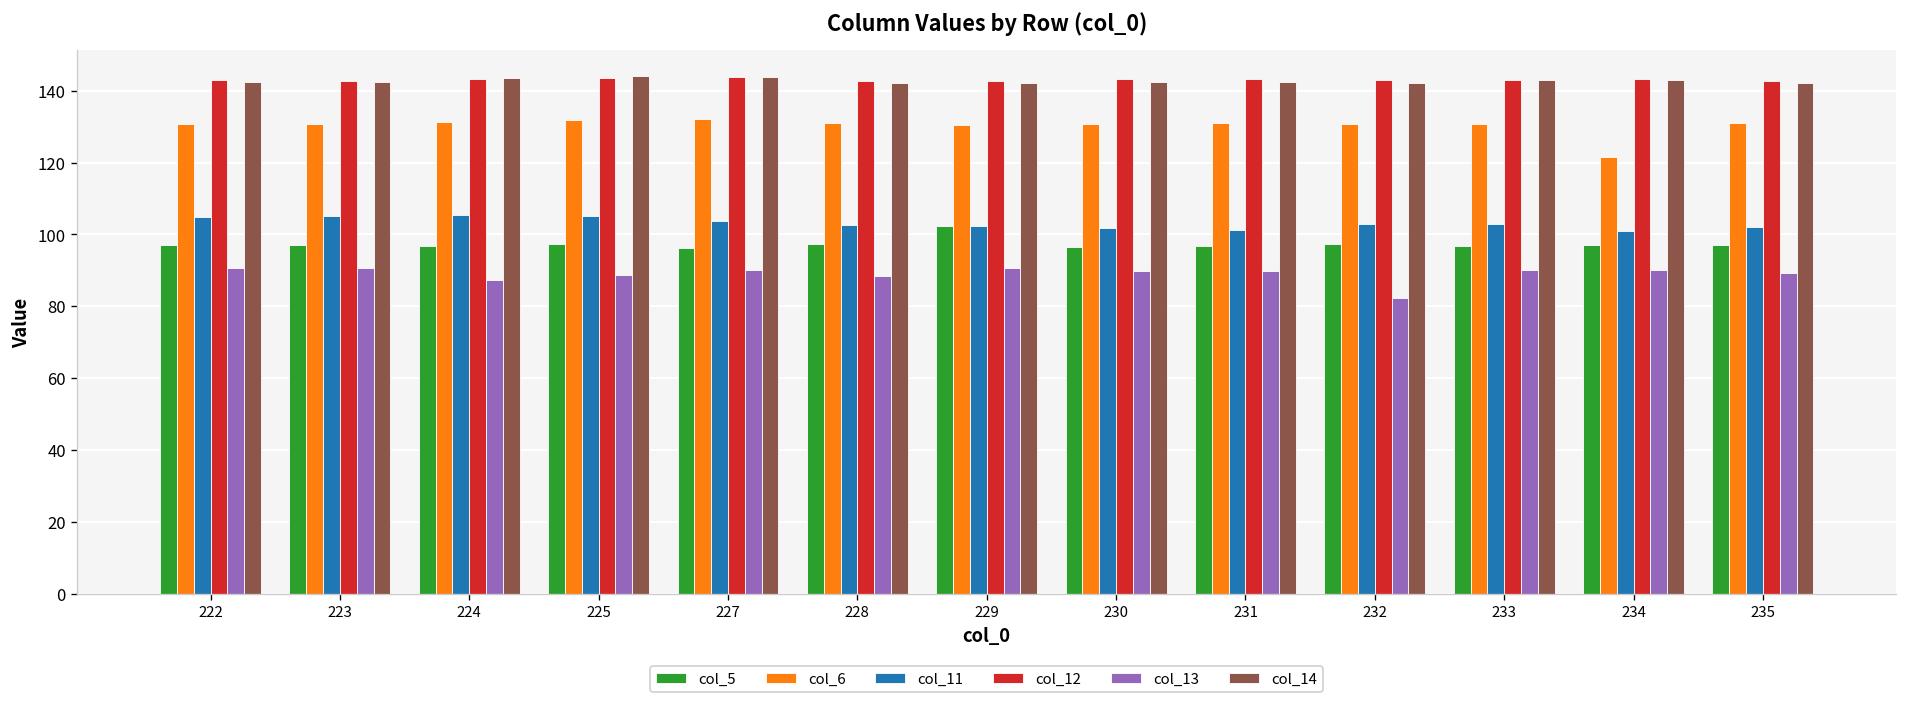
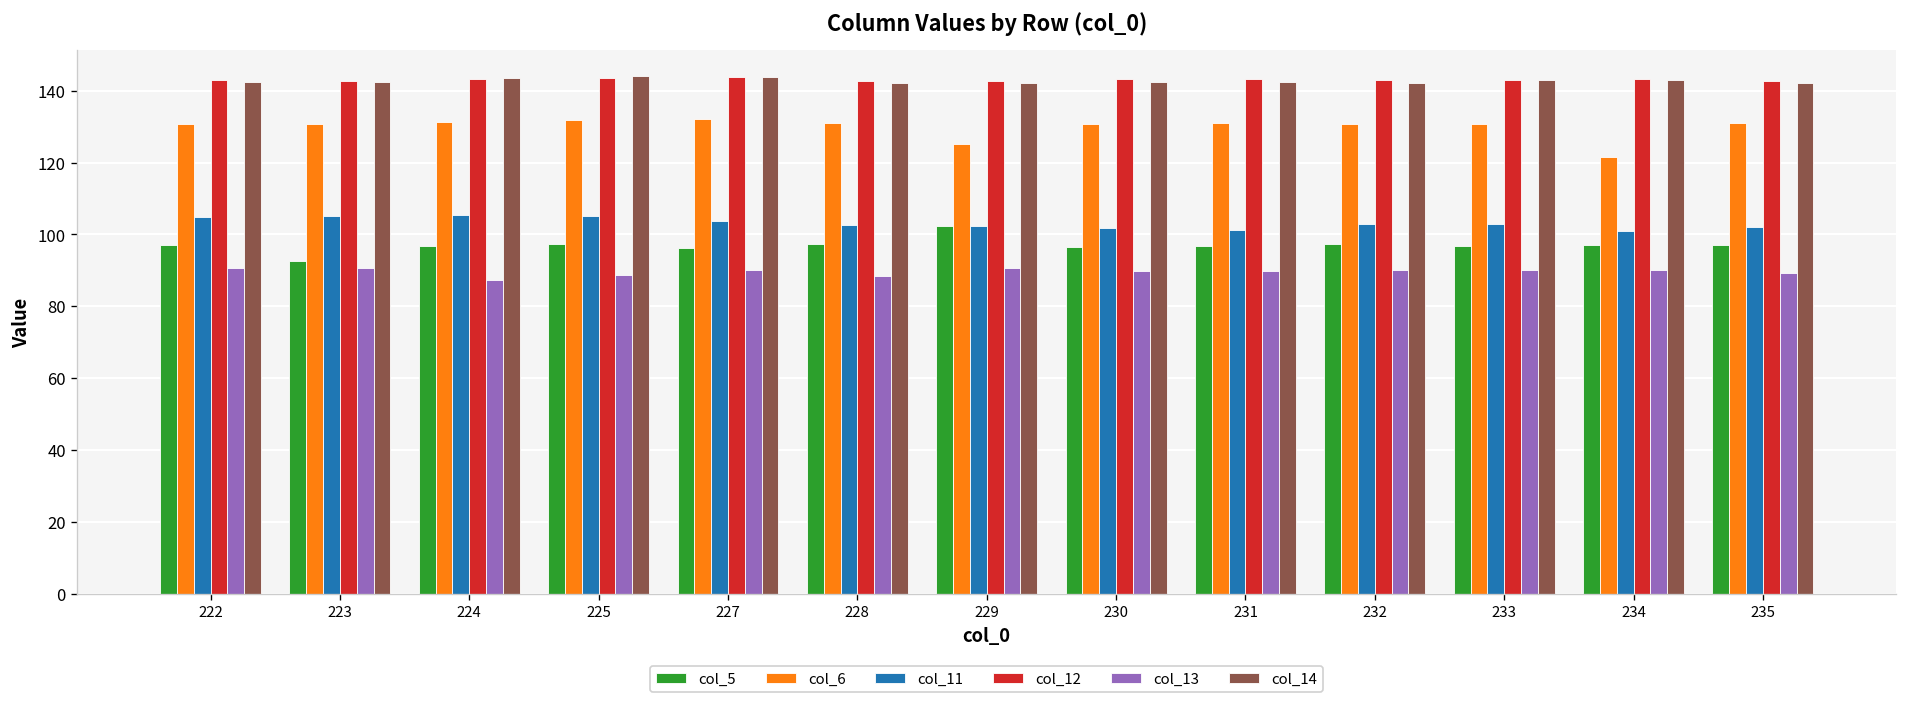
col_5, 223: 97 -> 93
col_6, 229: 130 -> 125
col_13, 232: 82 -> 90
